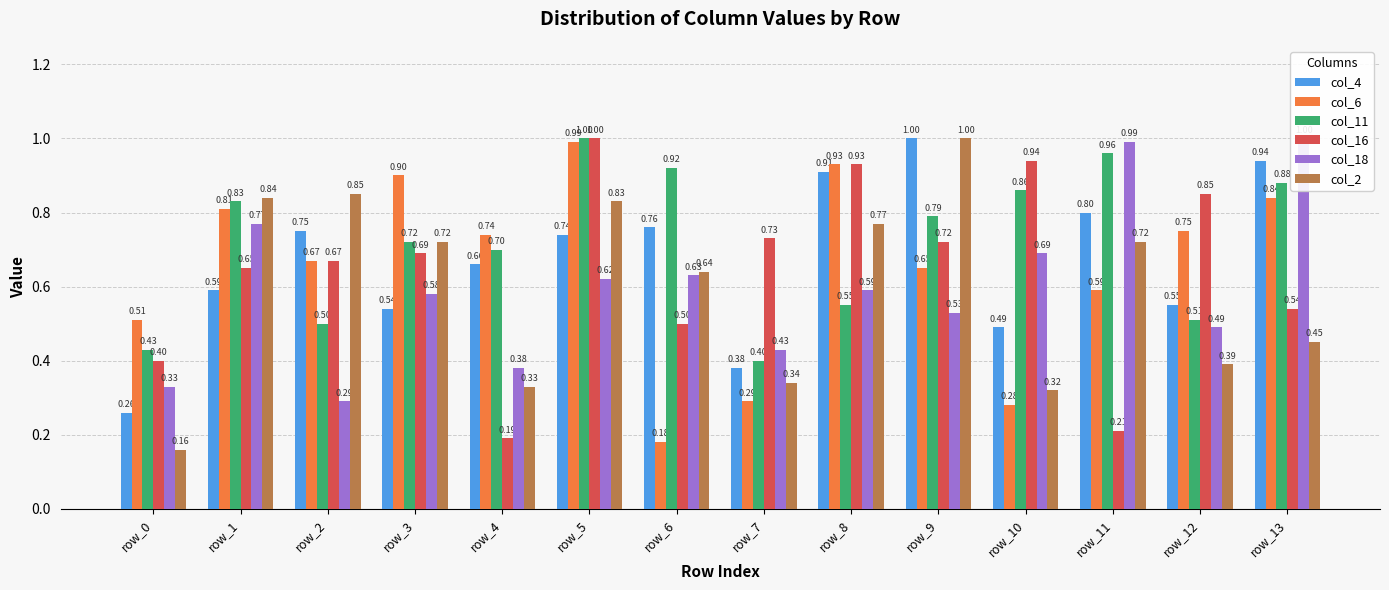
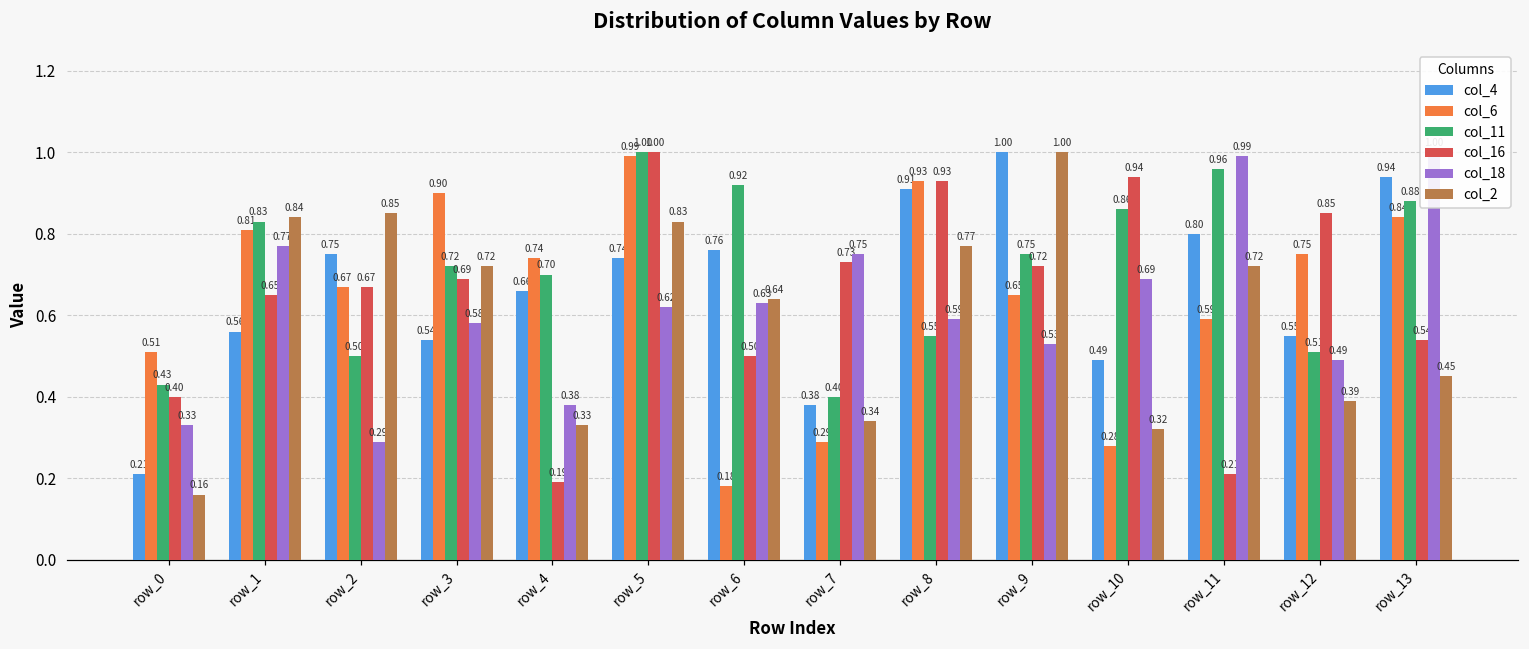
col_4, row_0: 0.26 -> 0.21
col_4, row_1: 0.59 -> 0.56
col_18, row_7: 0.43 -> 0.75
col_11, row_9: 0.79 -> 0.75
